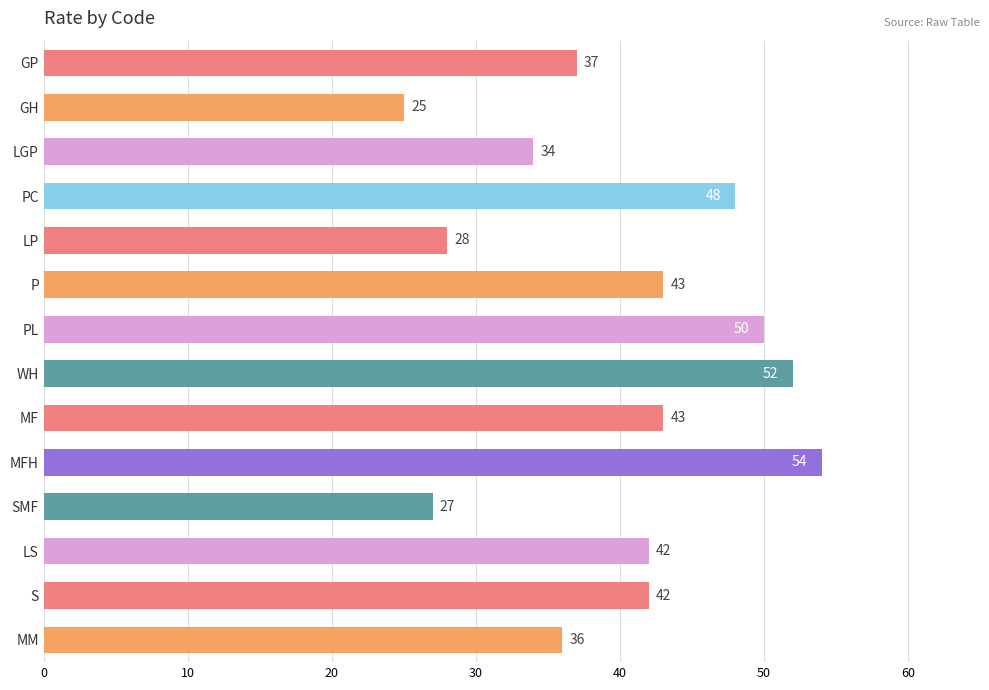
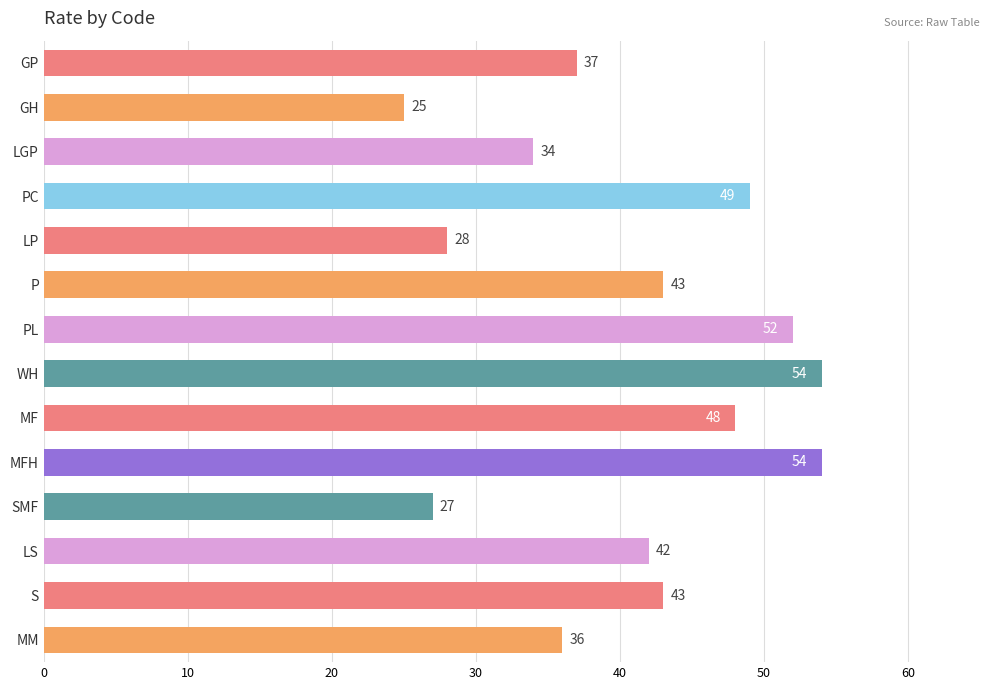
PC: 48 -> 49
PL: 50 -> 52
WH: 52 -> 54
MF: 43 -> 48
S: 42 -> 43
